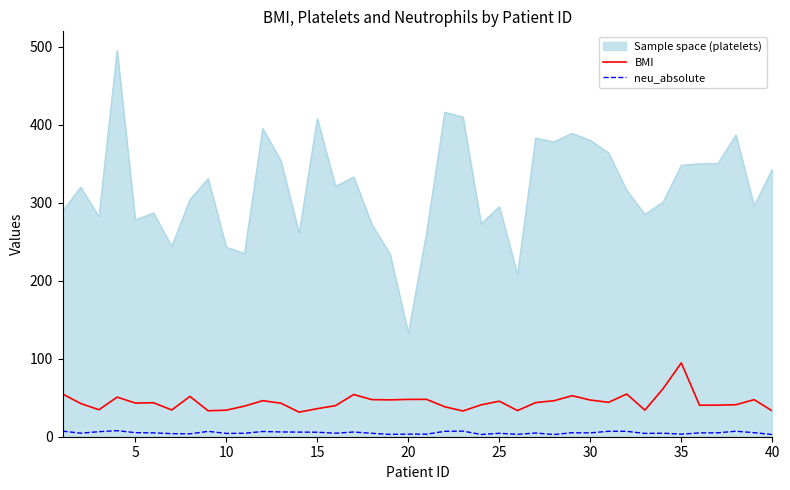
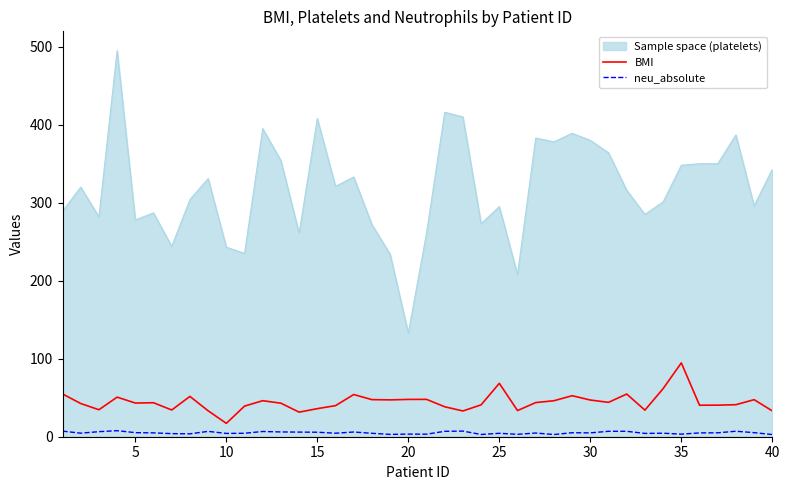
BMI, 10: 30 -> 20
BMI, 25: 50 -> 70
